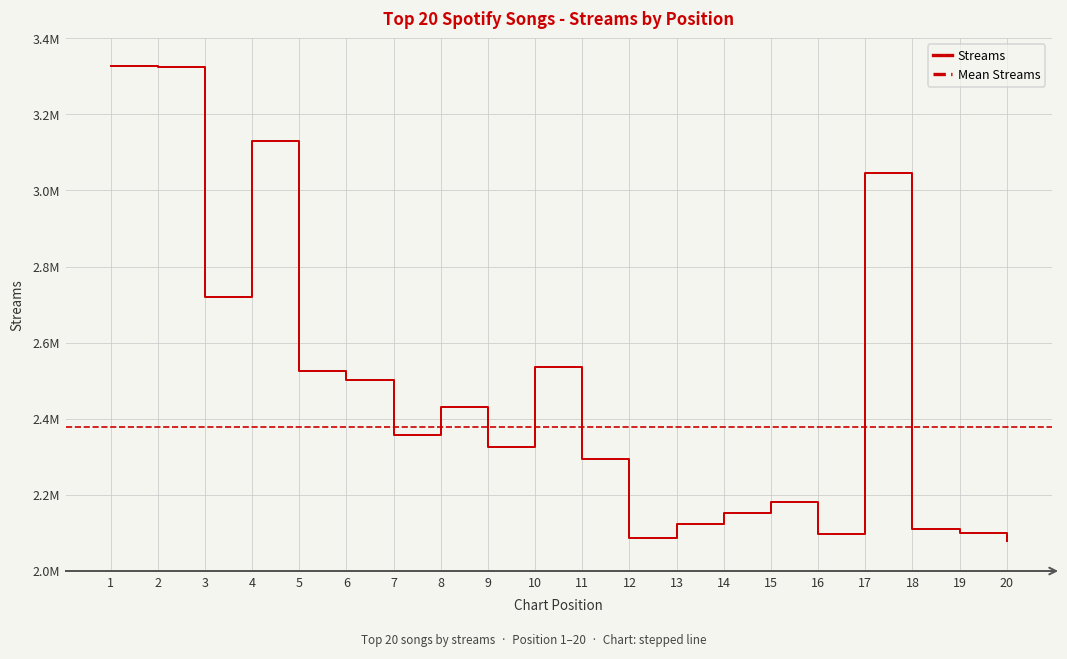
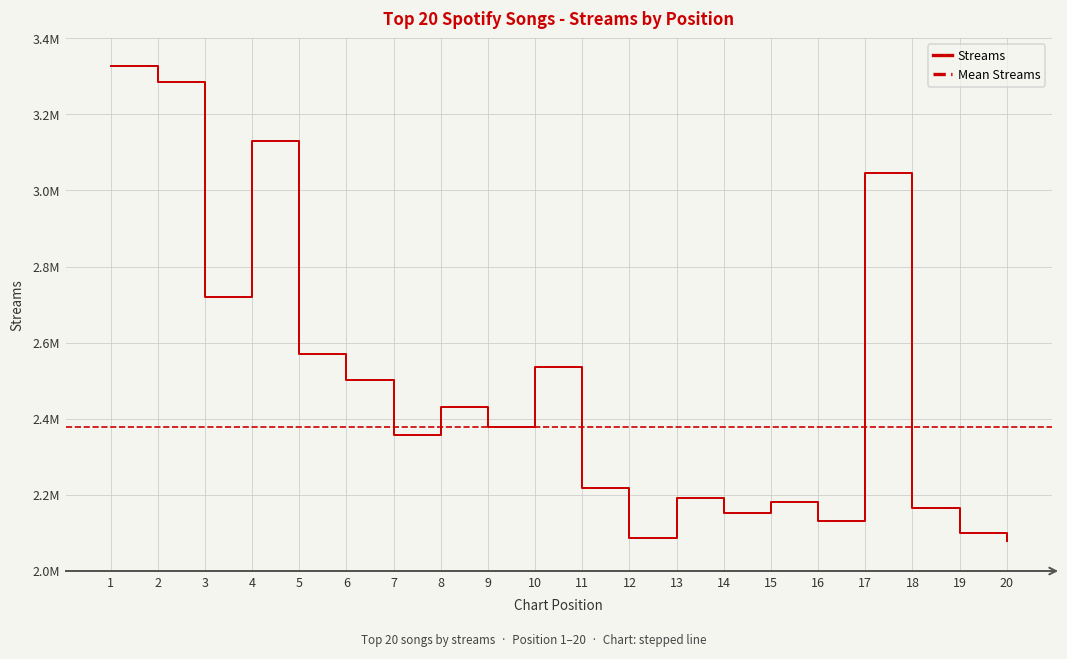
2: 3320000 -> 3280000
5: 2520000 -> 2570000
9: 2330000 -> 2380000
11: 2300000 -> 2220000
13: 2120000 -> 2190000
16: 2100000 -> 2130000
18: 2110000 -> 2170000
